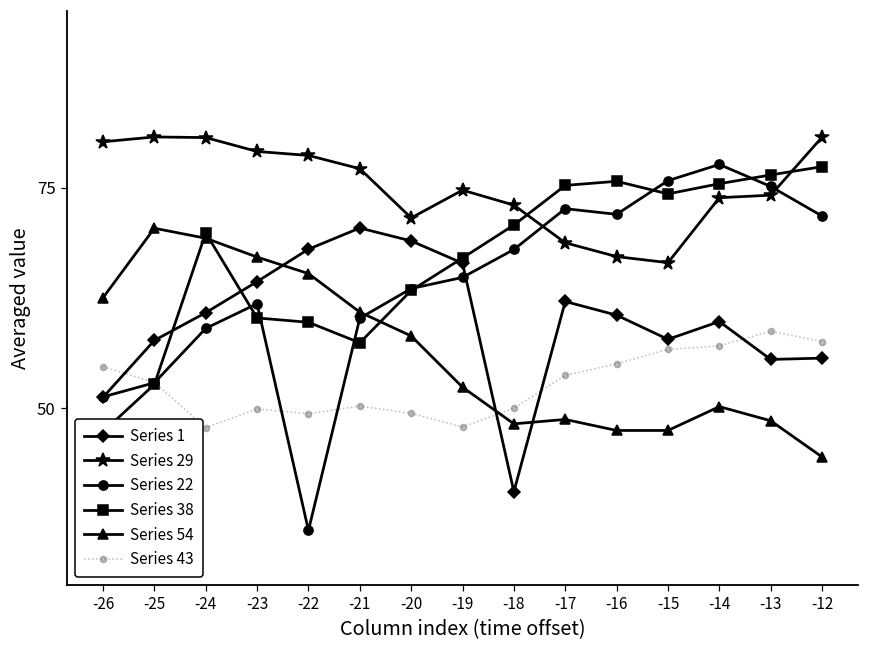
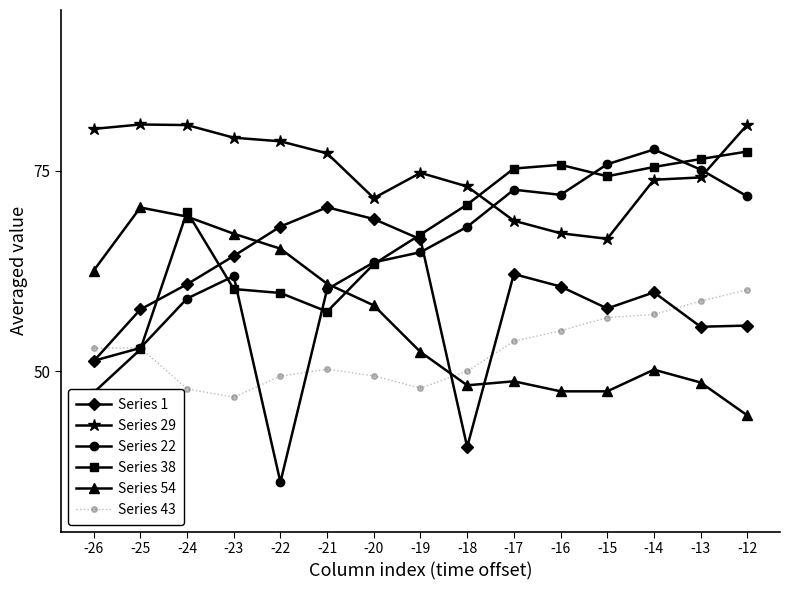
Series 43, -26: 55 -> 53
Series 43, -23: 50 -> 47
Series 43, -12: 58 -> 60
